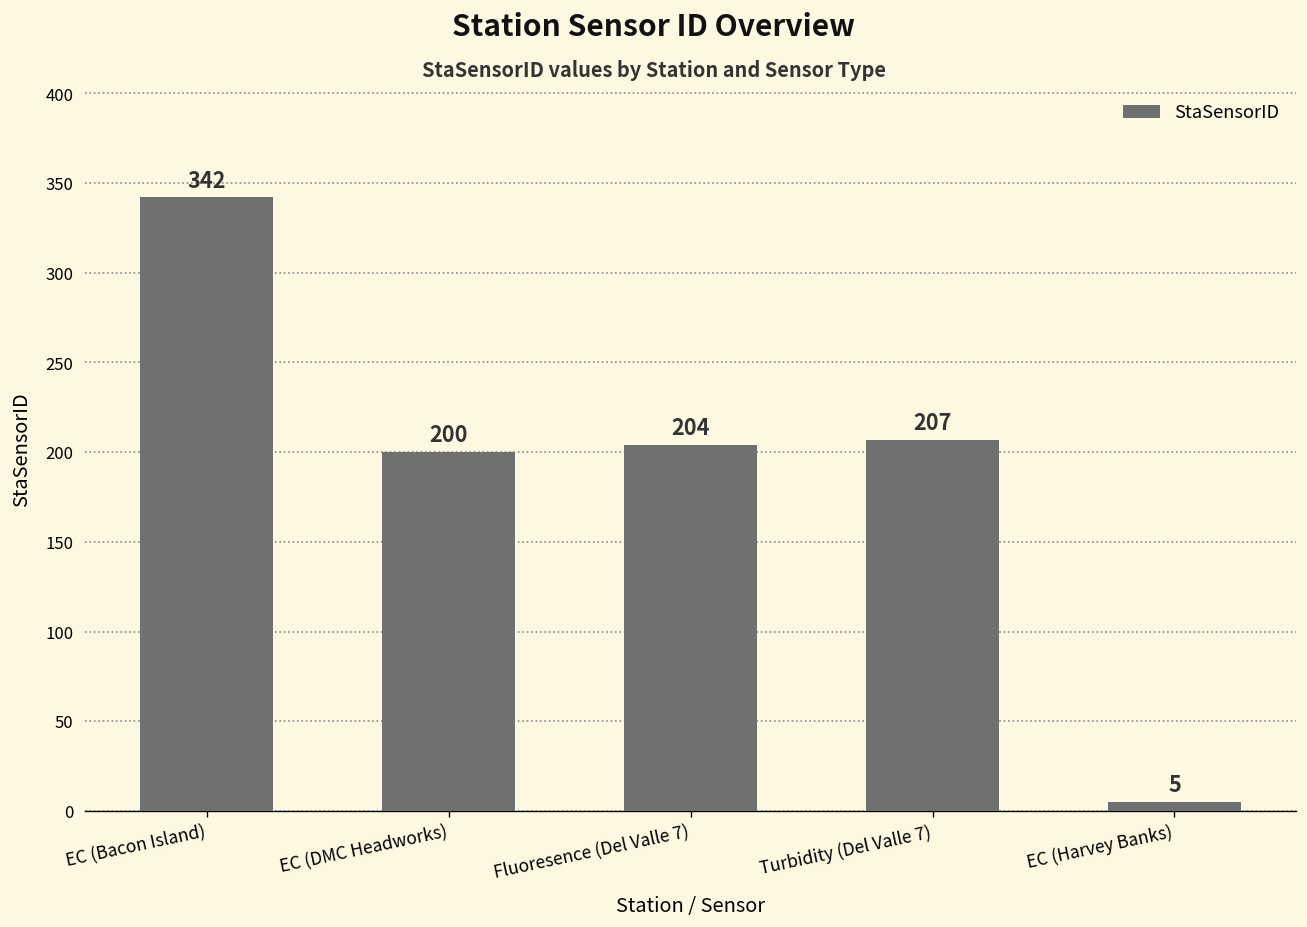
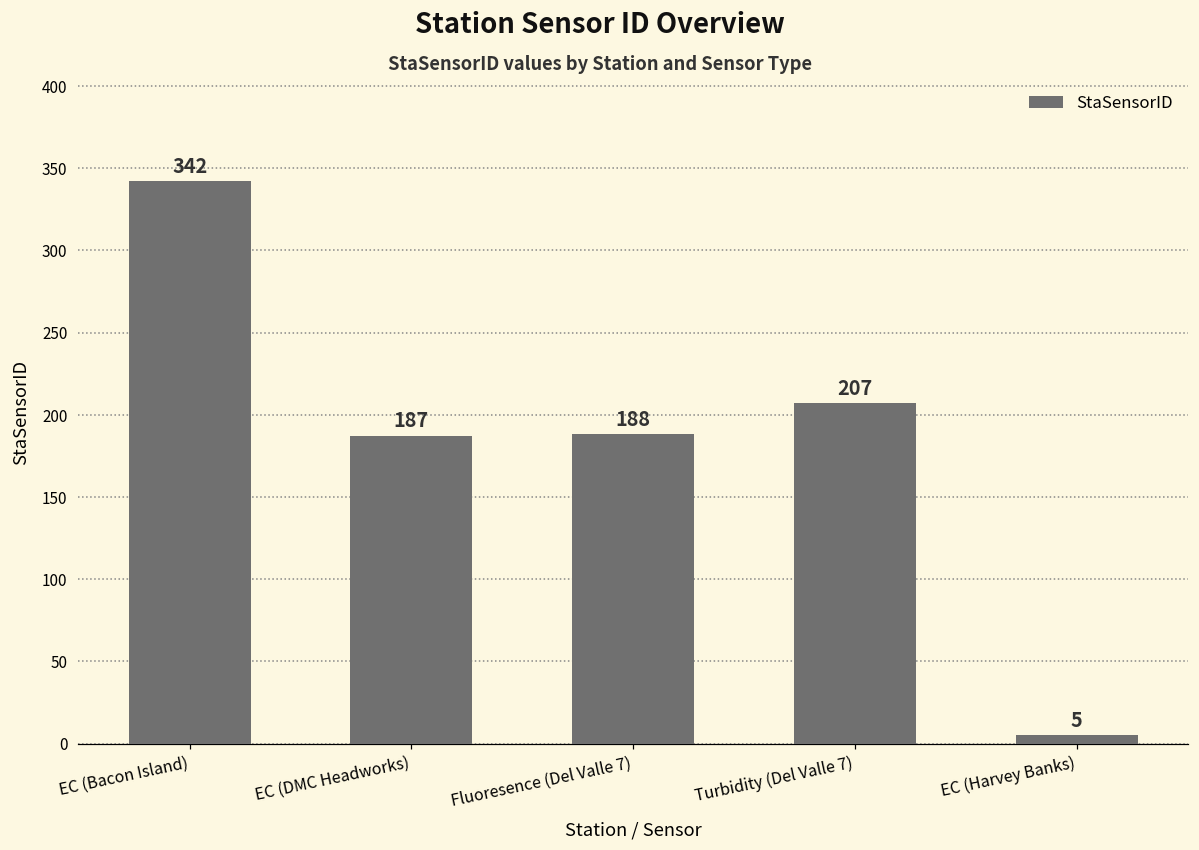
EC (DMC Headworks): 200 -> 187
Fluoresence (Del Valle 7): 204 -> 188
